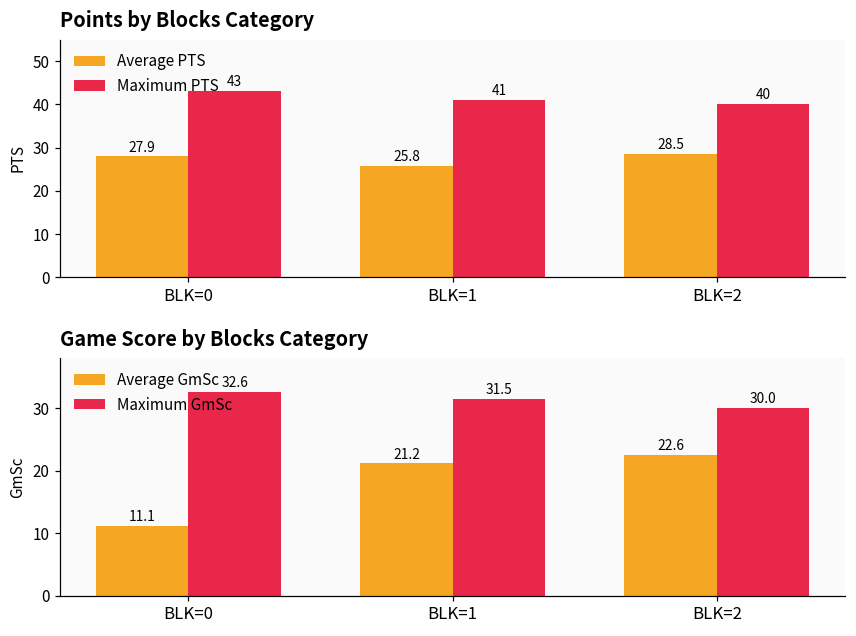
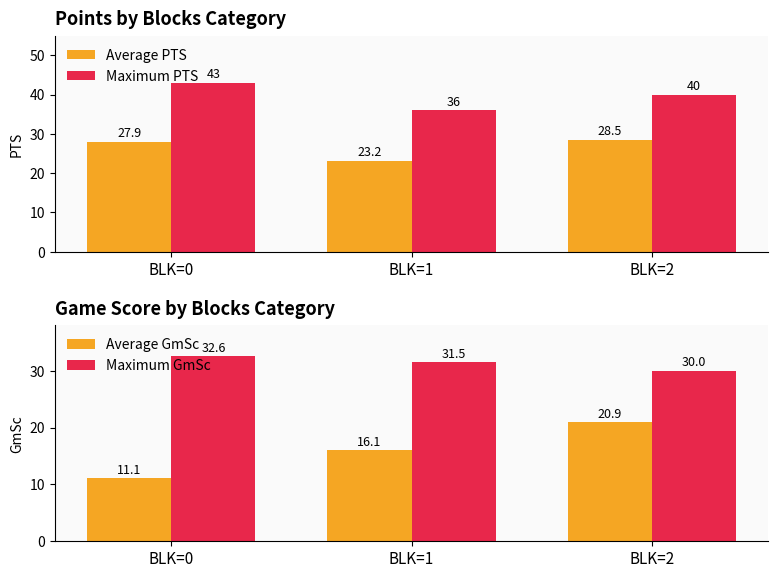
Points by Blocks Category, Average PTS, BLK=1: 25.8 -> 23.2
Points by Blocks Category, Maximum PTS, BLK=1: 41 -> 36
Game Score by Blocks Category, Average GmSc, BLK=1: 21.2 -> 16.1
Game Score by Blocks Category, Average GmSc, BLK=2: 22.6 -> 20.9
